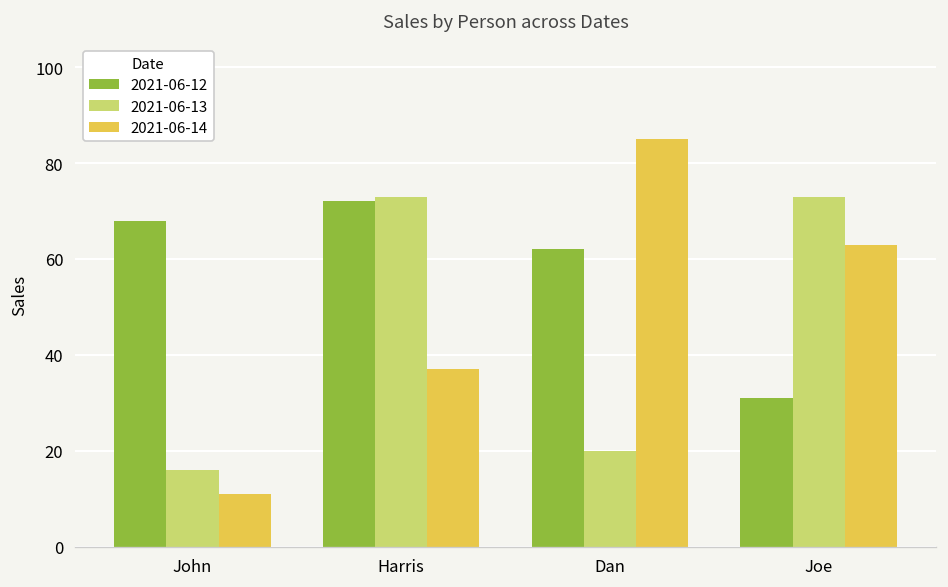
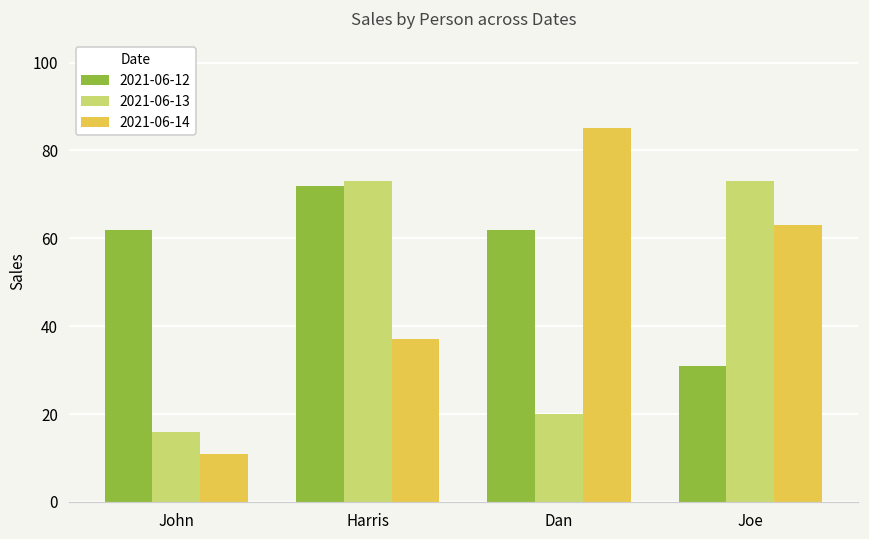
2021-06-12, John: 68 -> 62
